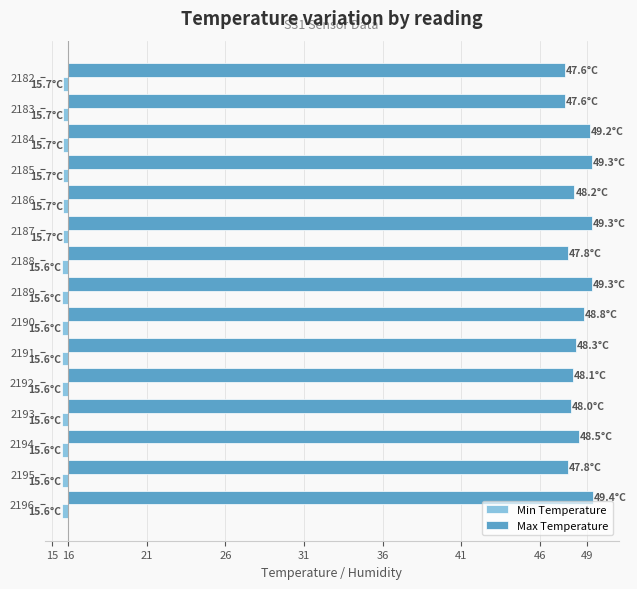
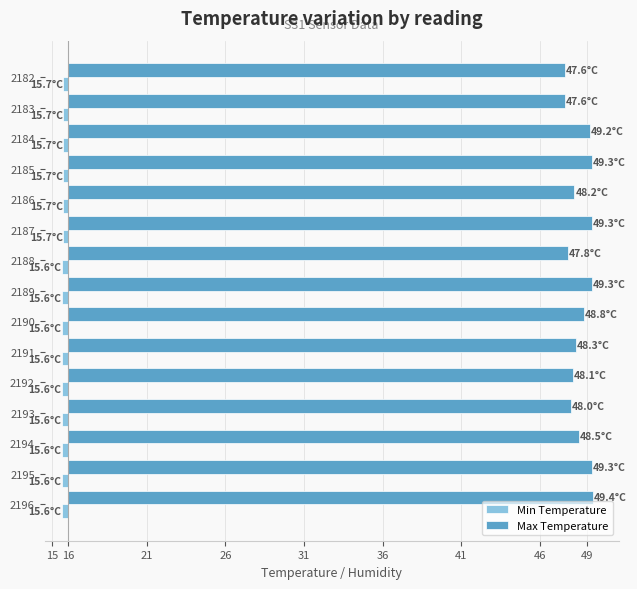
Max Temperature, 2195: 47.8°C -> 49.3°C
